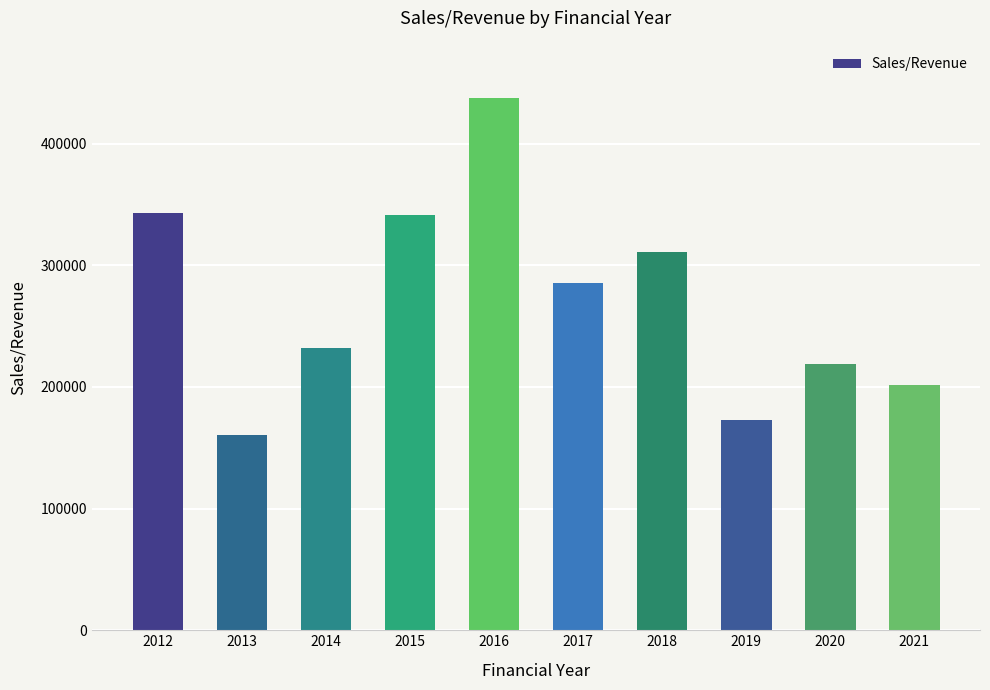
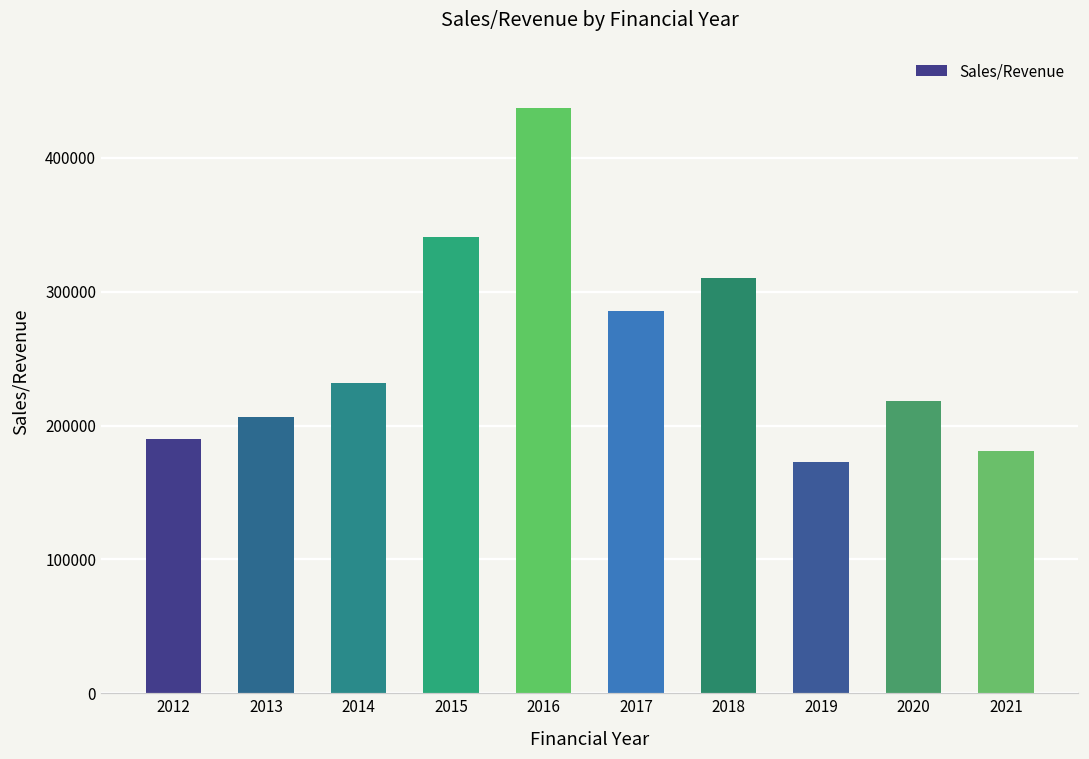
2012: 343000 -> 190000
2013: 160000 -> 206000
2021: 202000 -> 181000
